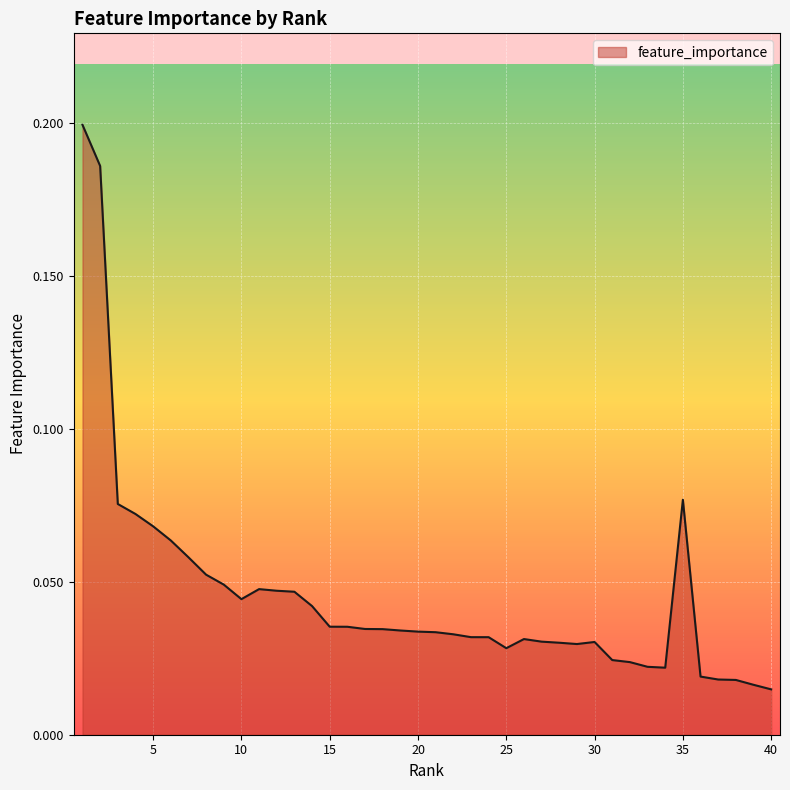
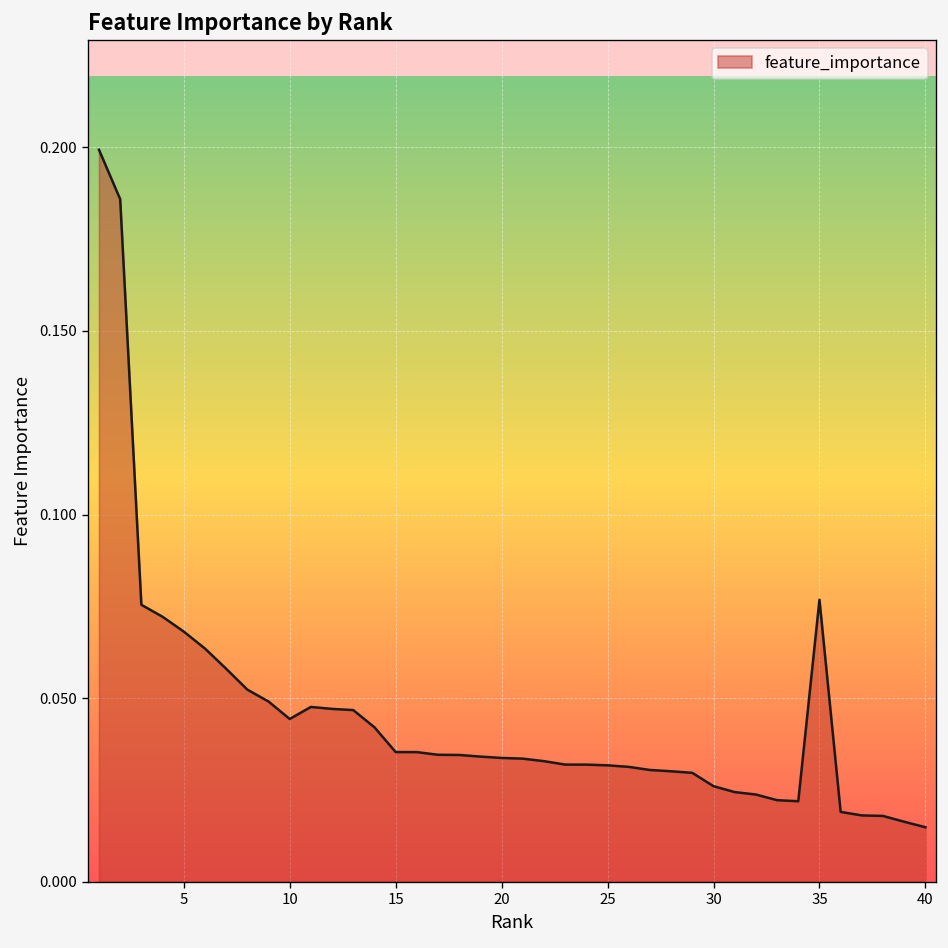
25: 0.028 -> 0.032
30: 0.030 -> 0.026
